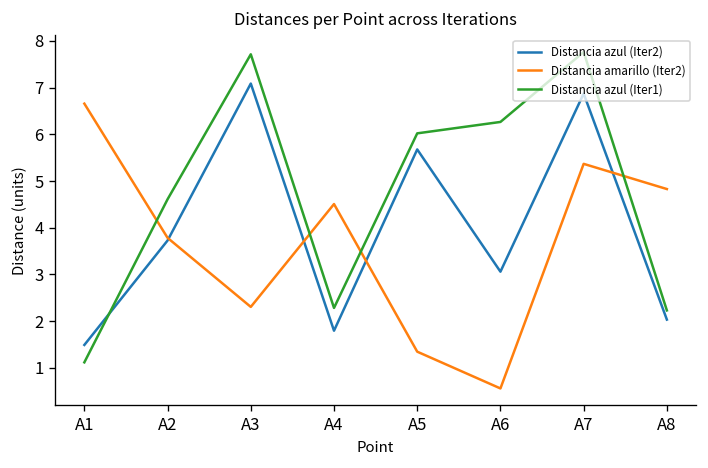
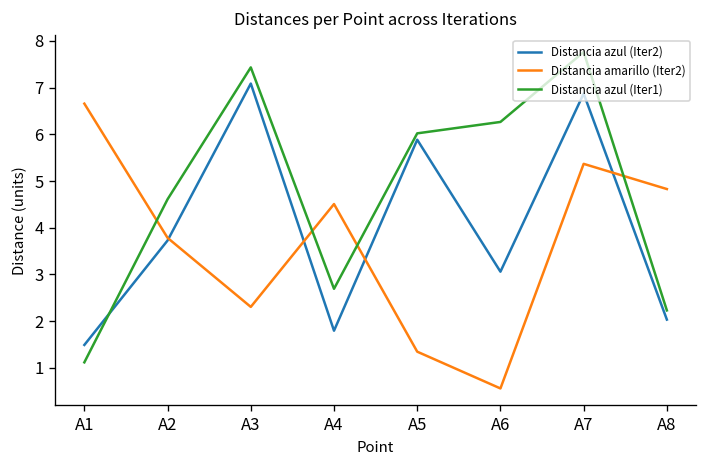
Distancia azul (Iter1), A3: 7.7 -> 7.4
Distancia azul (Iter1), A4: 2.3 -> 2.7
Distancia azul (Iter2), A5: 5.7 -> 5.9
